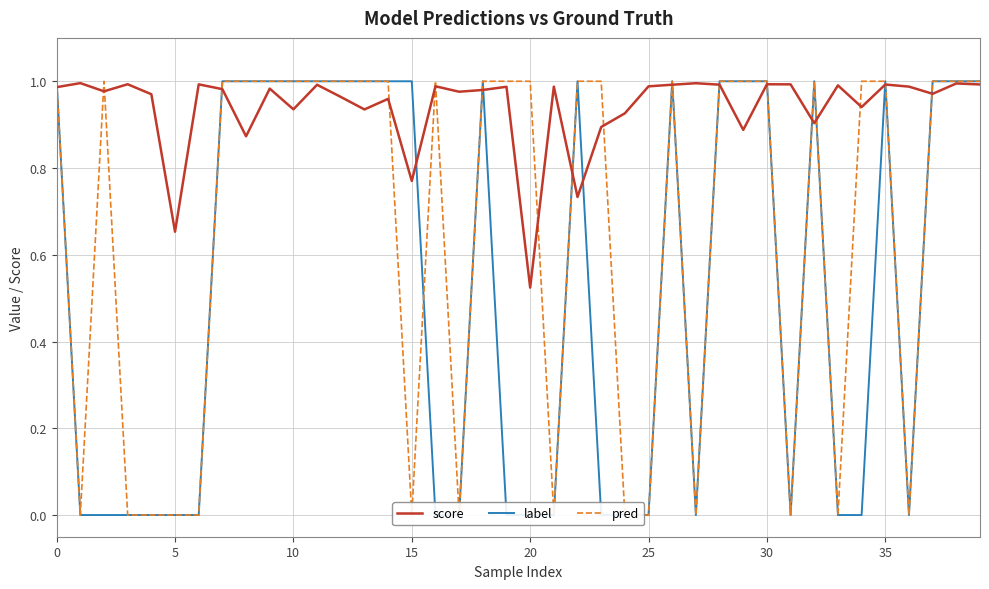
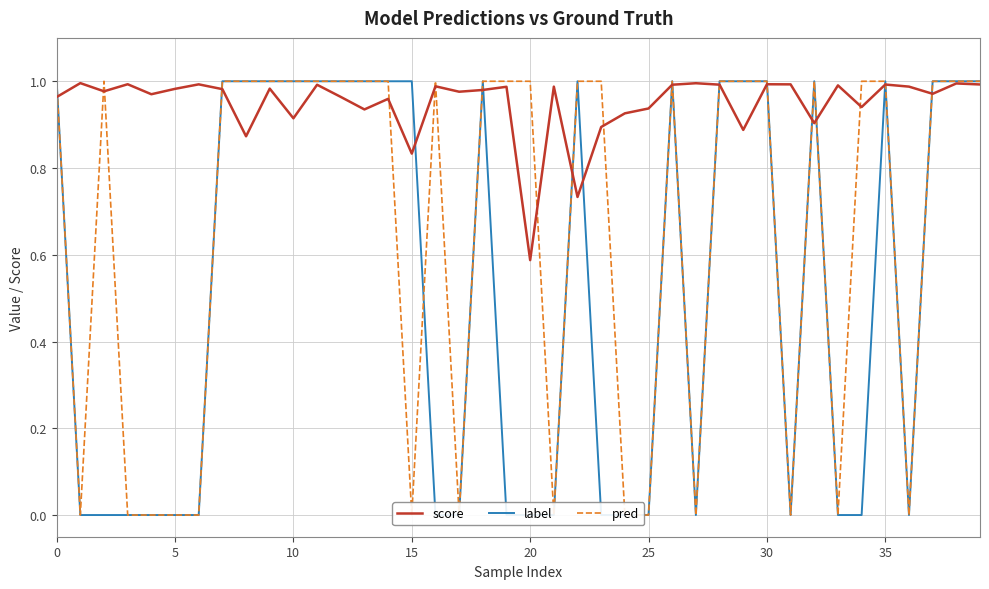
score, 0: 0.99 -> 0.96
score, 5: 0.65 -> 0.98
score, 10: 0.94 -> 0.91
score, 15: 0.77 -> 0.83
score, 20: 0.52 -> 0.59
score, 25: 0.99 -> 0.94
